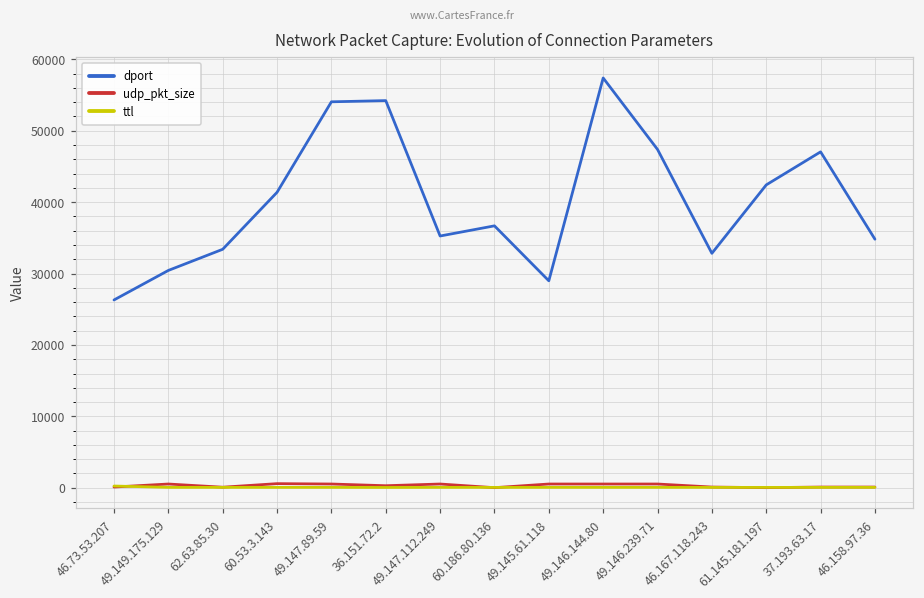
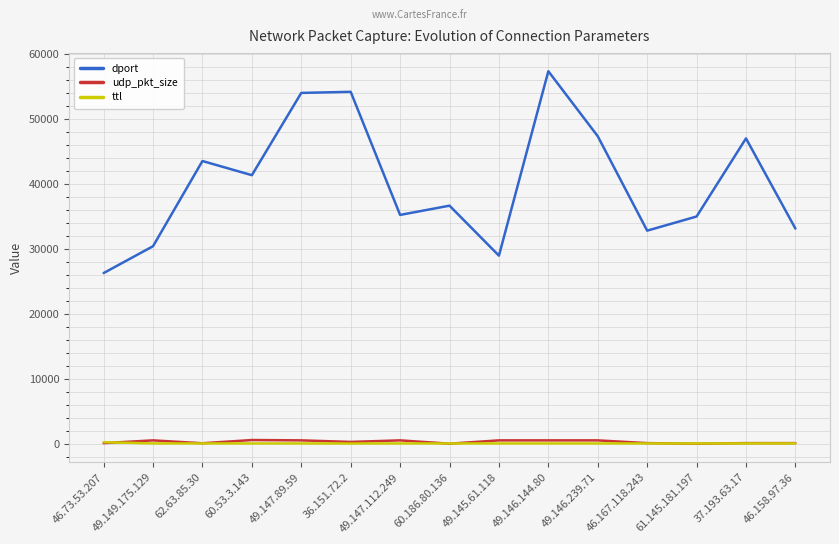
dport, 62.63.85.30: 33000 -> 44000
dport, 61.145.181.197: 42000 -> 35000
dport, 46.158.97.36: 35000 -> 33000
